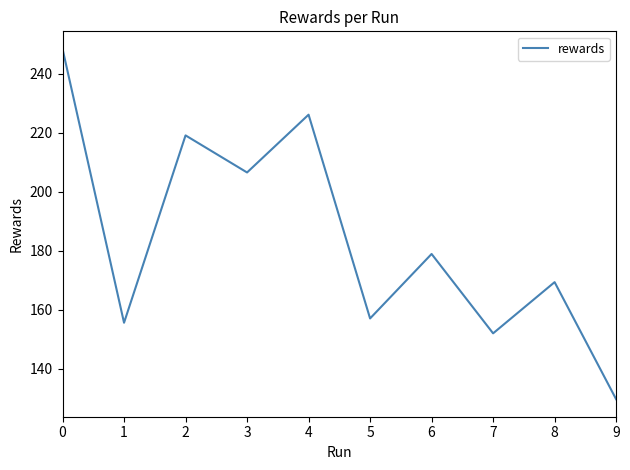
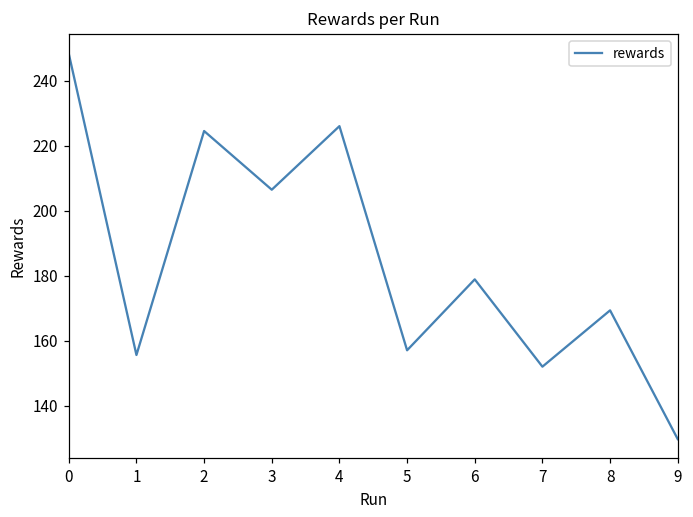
2: 219 -> 225
